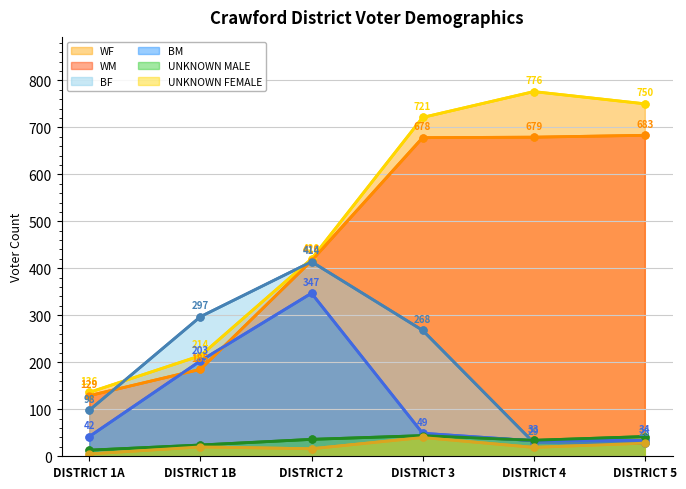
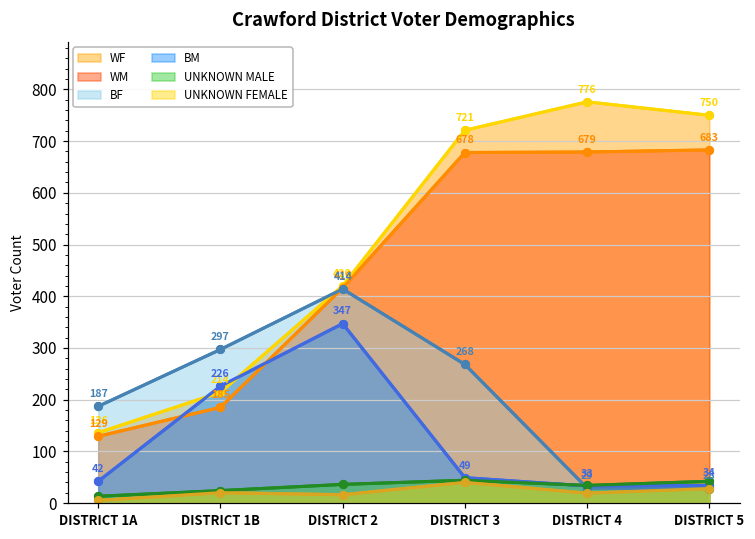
BF, DISTRICT 1A: 98 -> 187
BM, DISTRICT 1B: 203 -> 226
